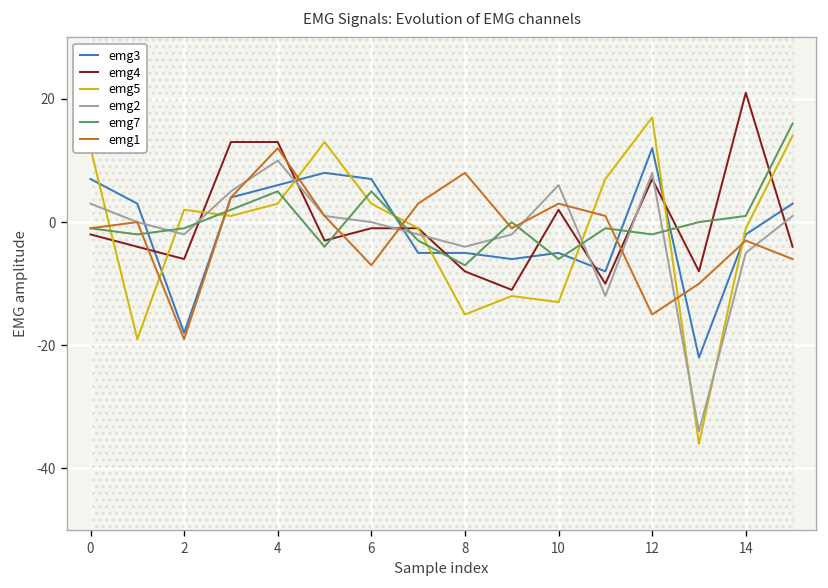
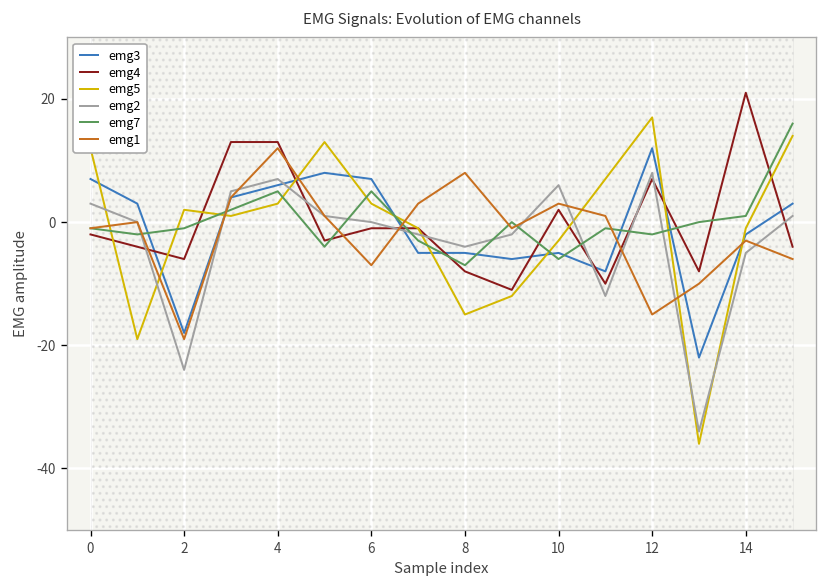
emg2, 2: -2 -> -24
emg2, 4: 10 -> 7
emg5, 10: -13 -> -3
